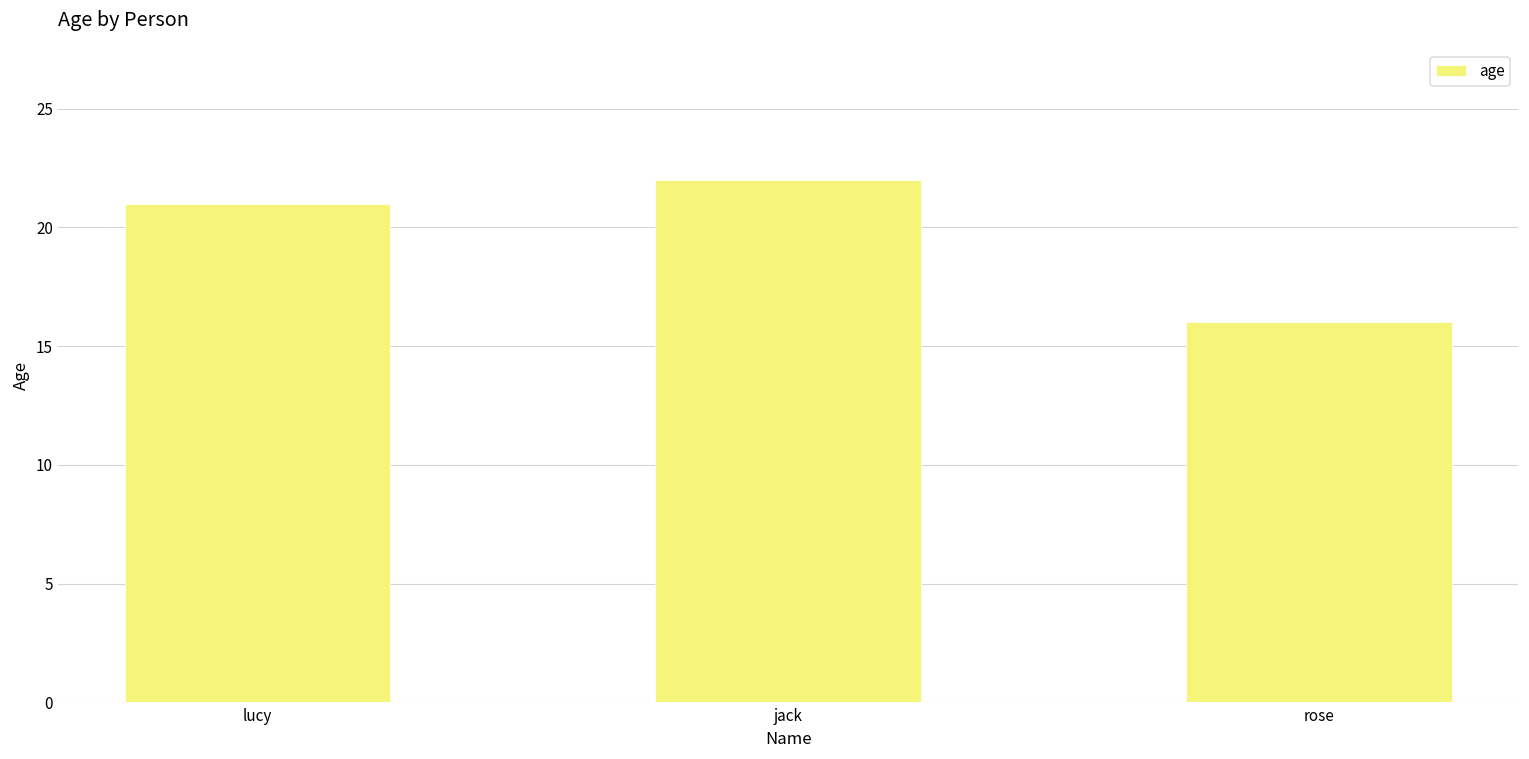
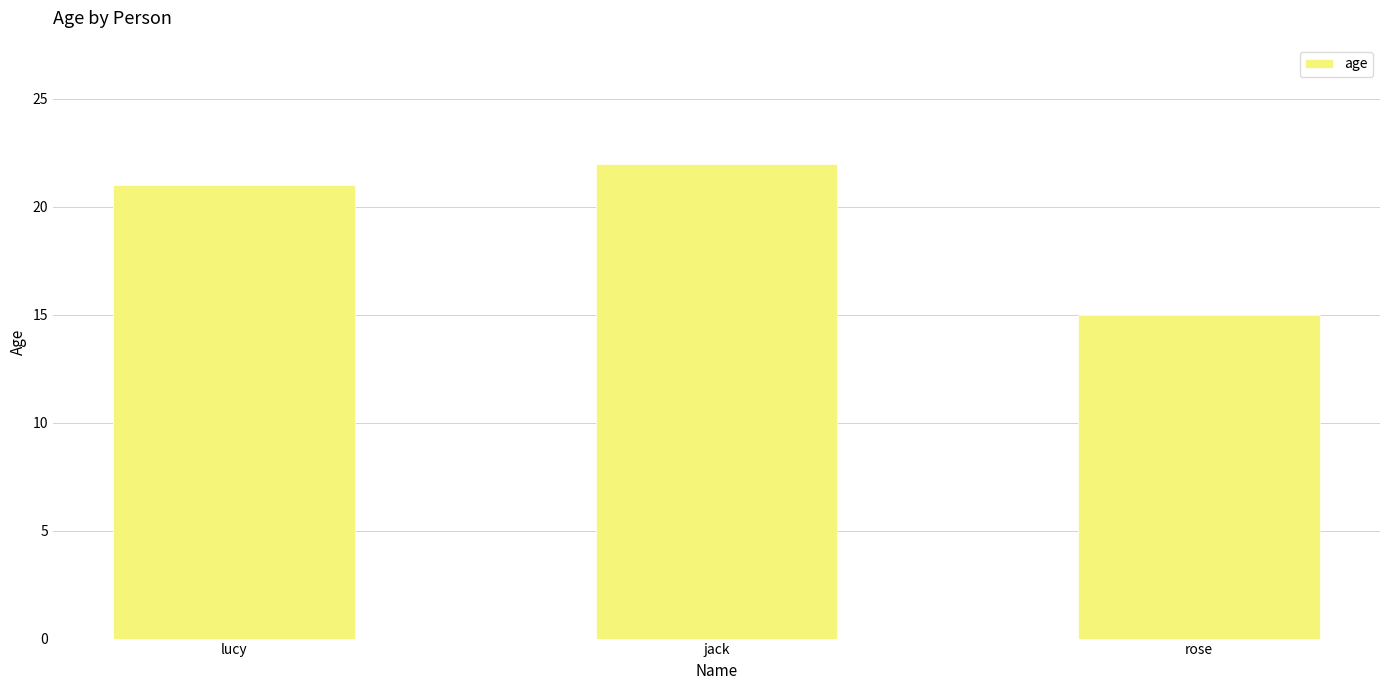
rose: 16 -> 15
